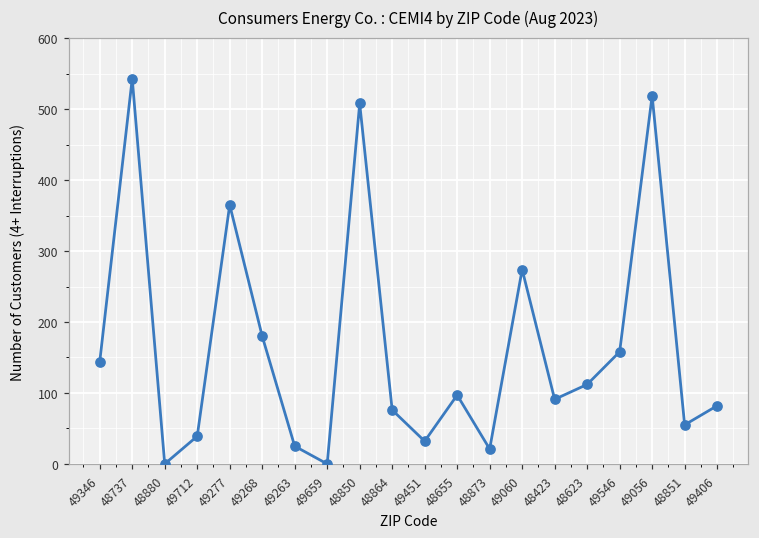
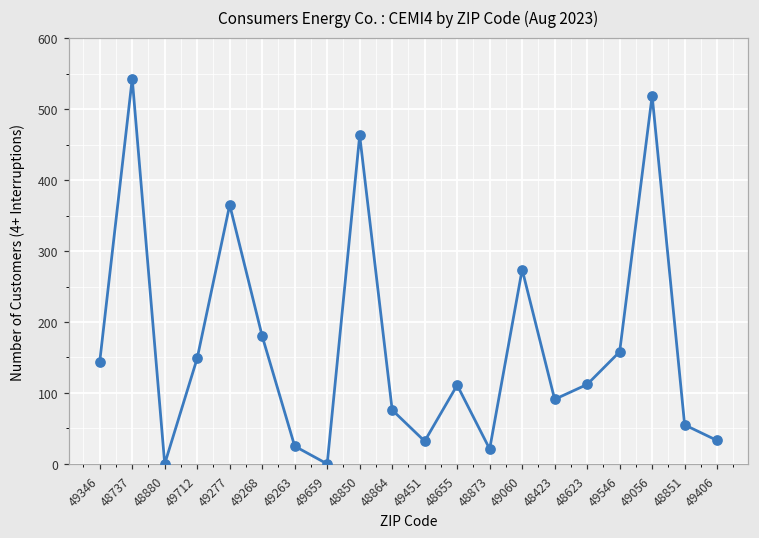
49712: 40 -> 150
48850: 510 -> 460
48655: 100 -> 110
49406: 80 -> 30
